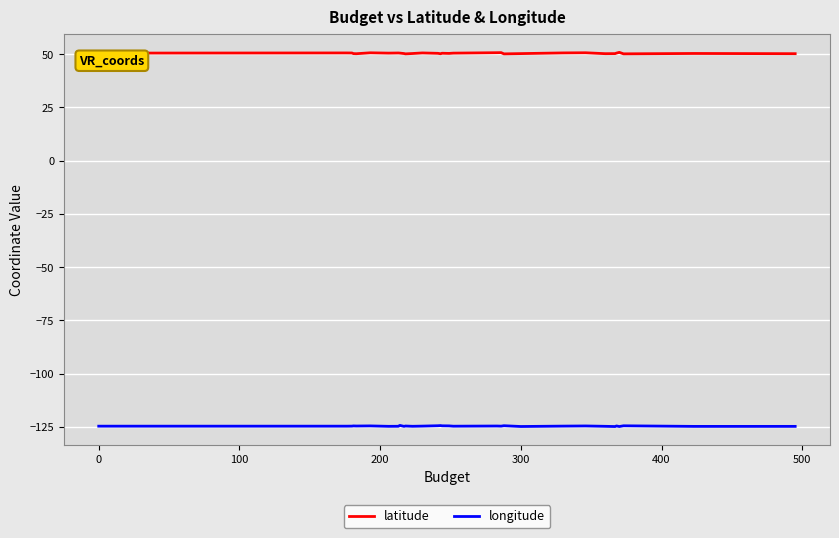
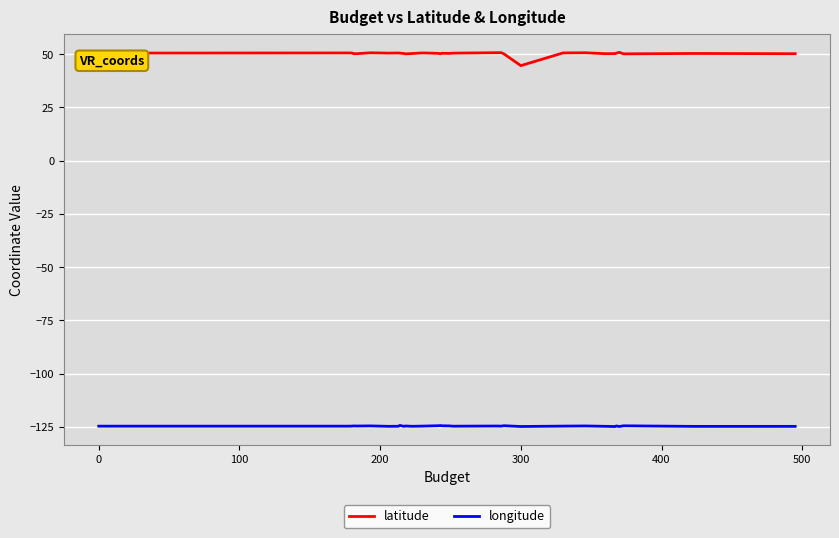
latitude, 300: 50 -> 45
